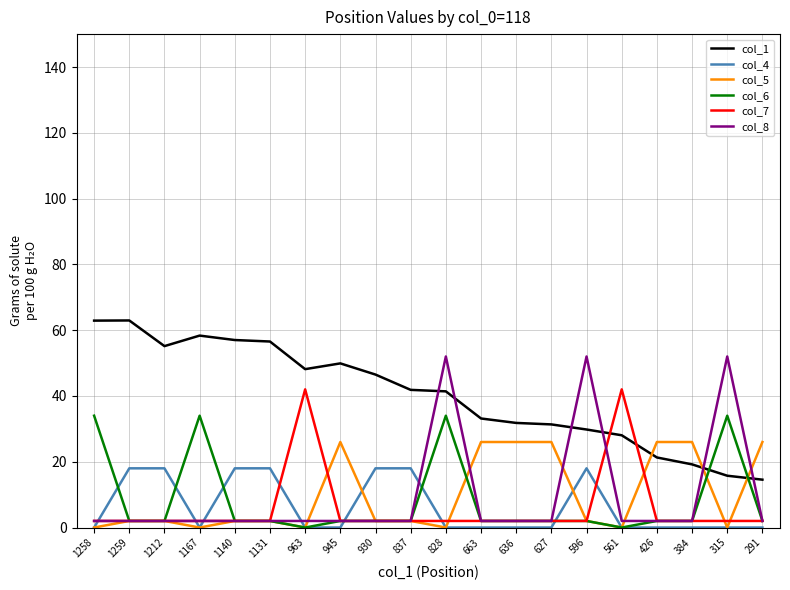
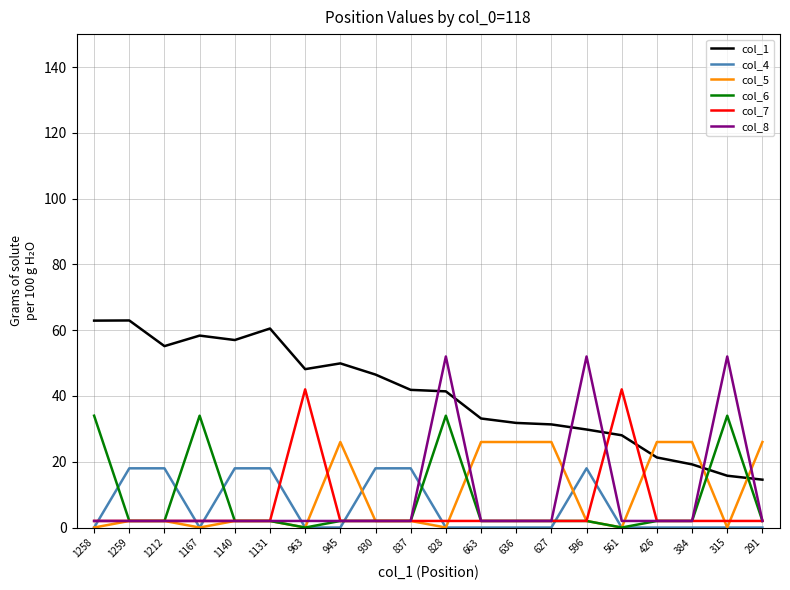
col_1, 1131: 57 -> 61
